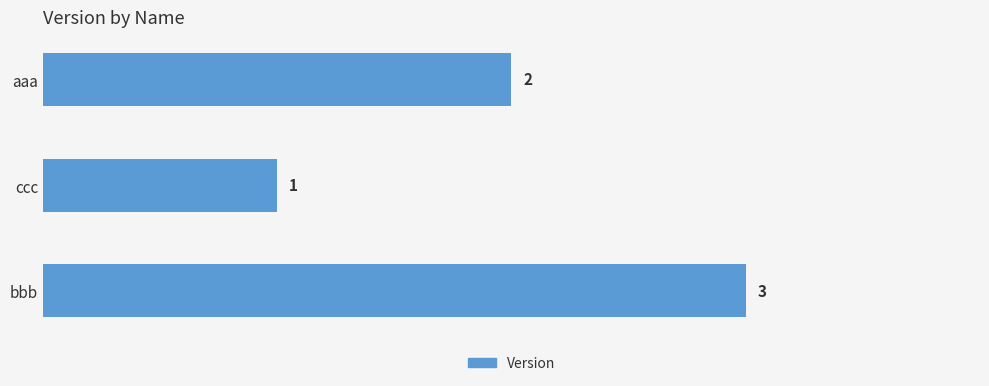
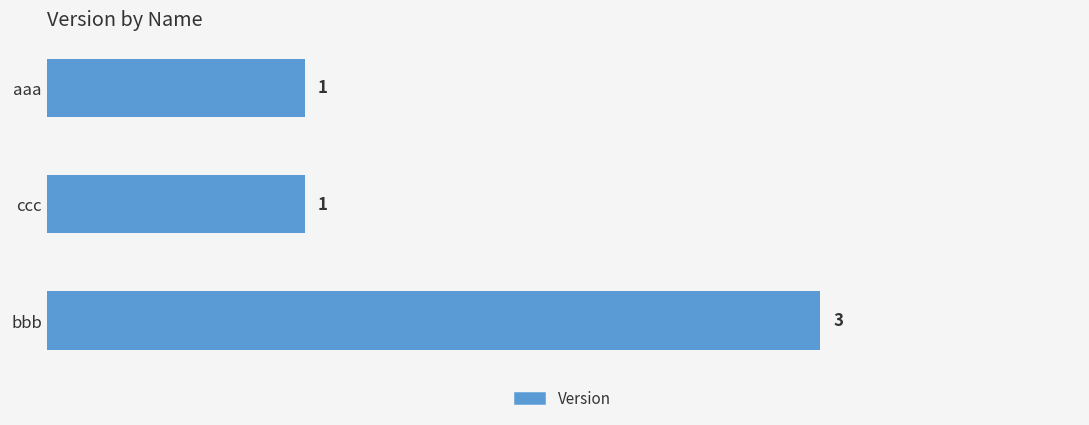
aaa: 2 -> 1
